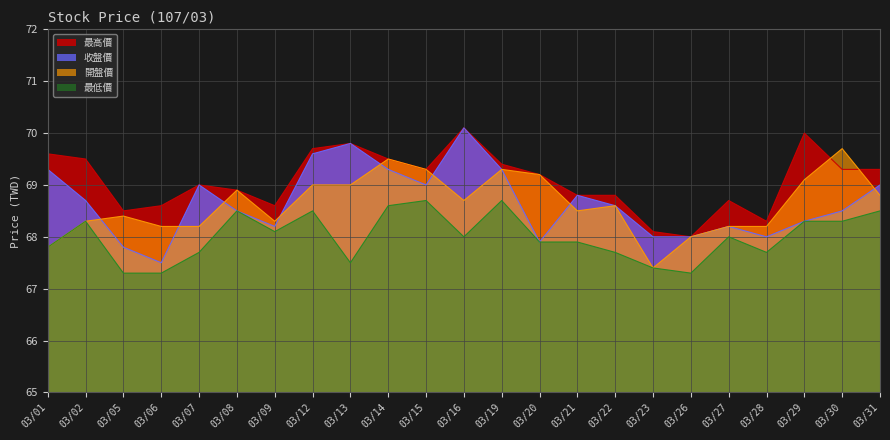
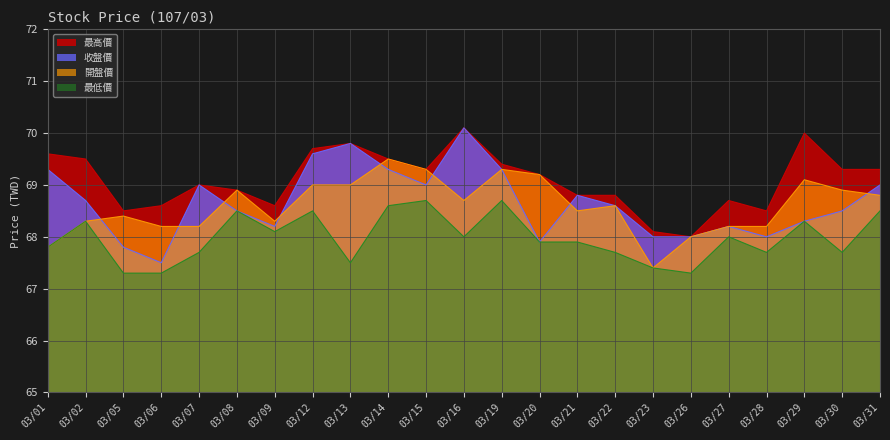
最高價, 03/28: 68.3 -> 68.5
開盤價, 03/30: 69.7 -> 68.9
最低價, 03/30: 68.3 -> 67.7
